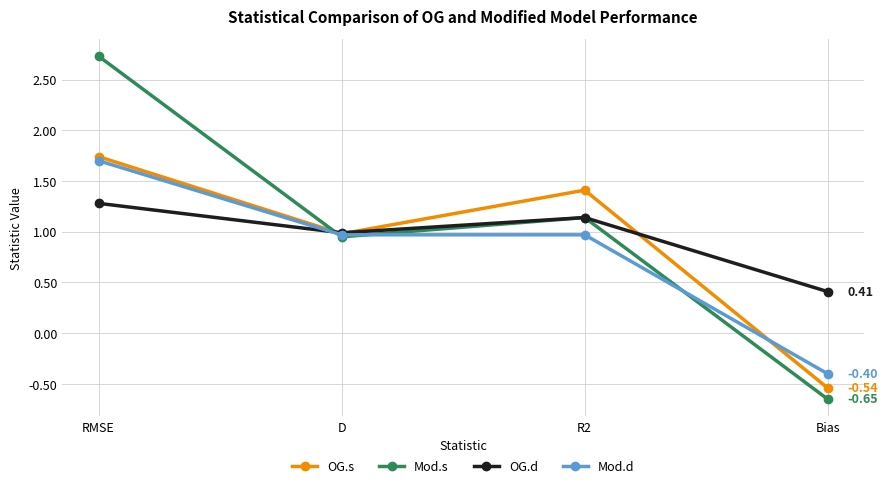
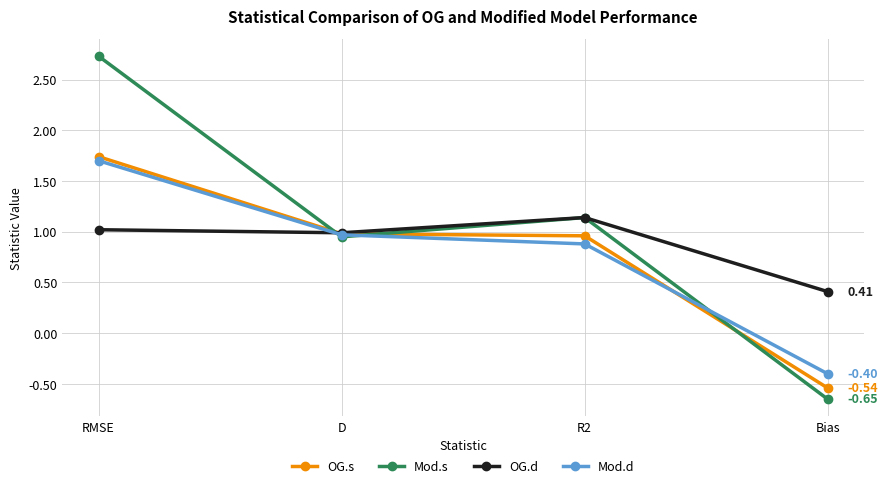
OG.d, RMSE: 1.28 -> 1.02
OG.s, R2: 1.41 -> 0.96
Mod.d, R2: 0.97 -> 0.88
